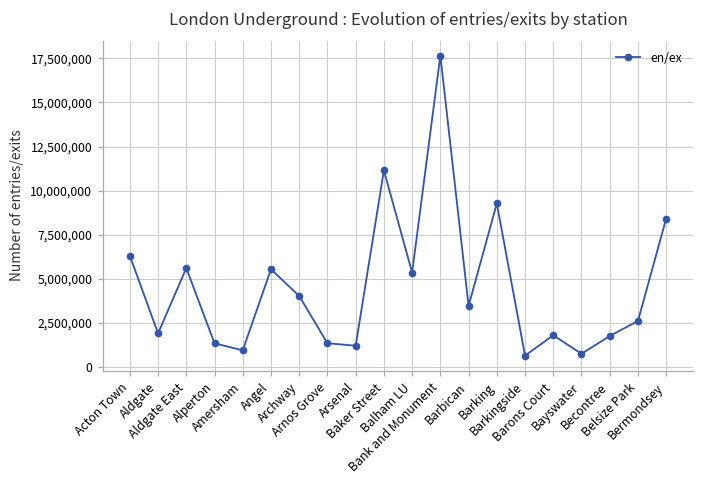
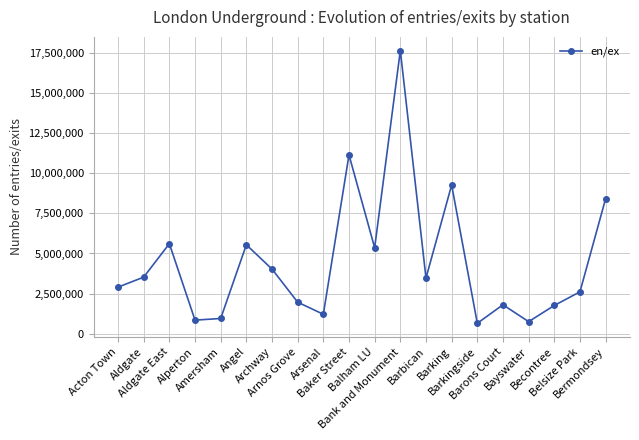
Acton Town: 6,300,000 -> 2,900,000
Aldgate: 1,900,000 -> 3,500,000
Alperton: 1,300,000 -> 800,000
Arnos Grove: 1,300,000 -> 2,000,000
